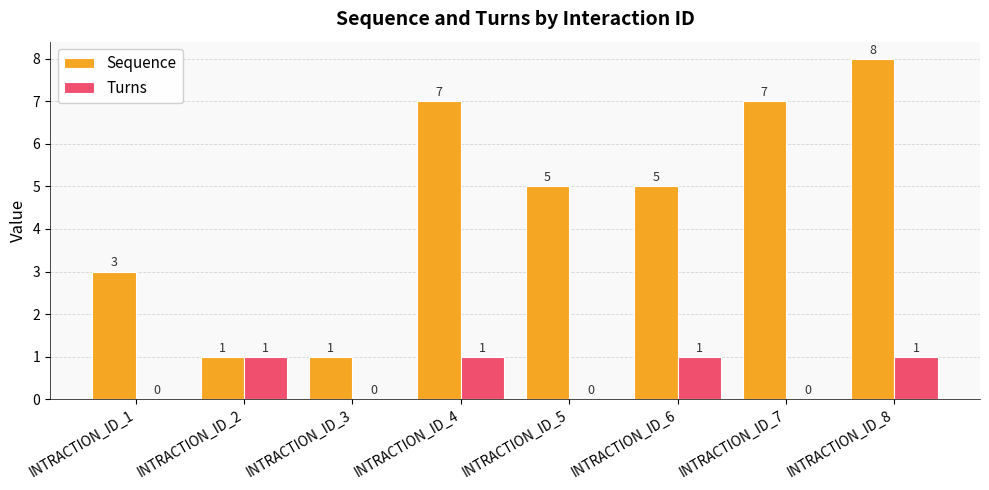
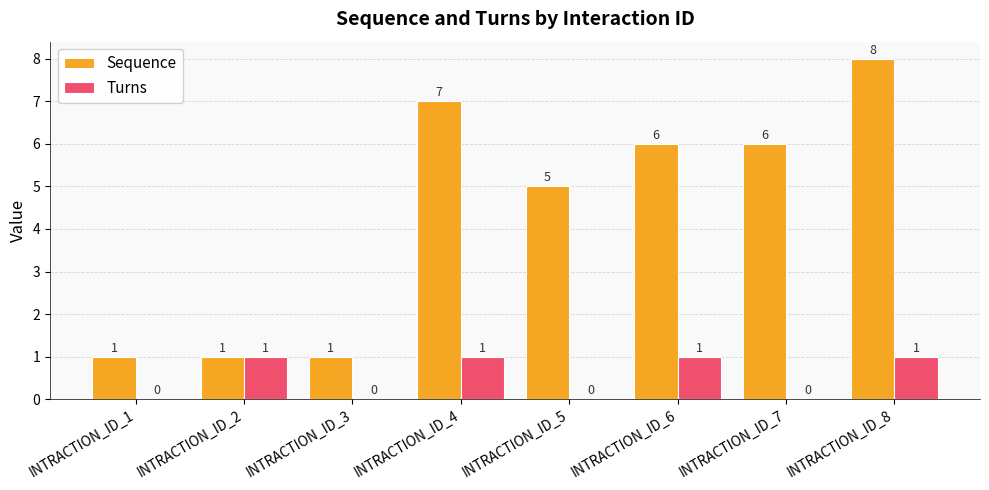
Sequence, INTRACTION_ID_1: 3 -> 1
Sequence, INTRACTION_ID_6: 5 -> 6
Sequence, INTRACTION_ID_7: 7 -> 6
